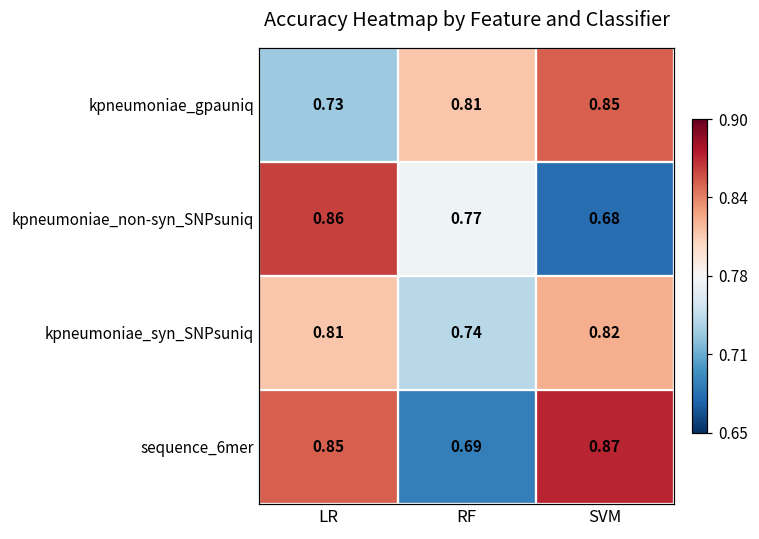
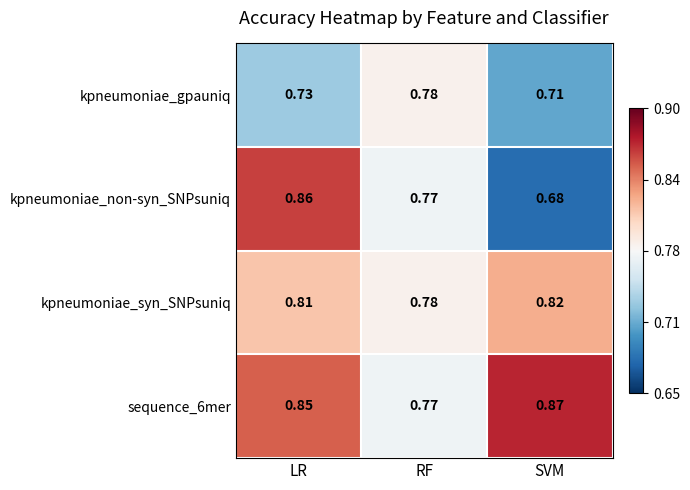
kpneumoniae_gpauniq, RF: 0.81 -> 0.78
kpneumoniae_gpauniq, SVM: 0.85 -> 0.71
kpneumoniae_syn_SNPsuniq, RF: 0.74 -> 0.78
sequence_6mer, RF: 0.69 -> 0.77
